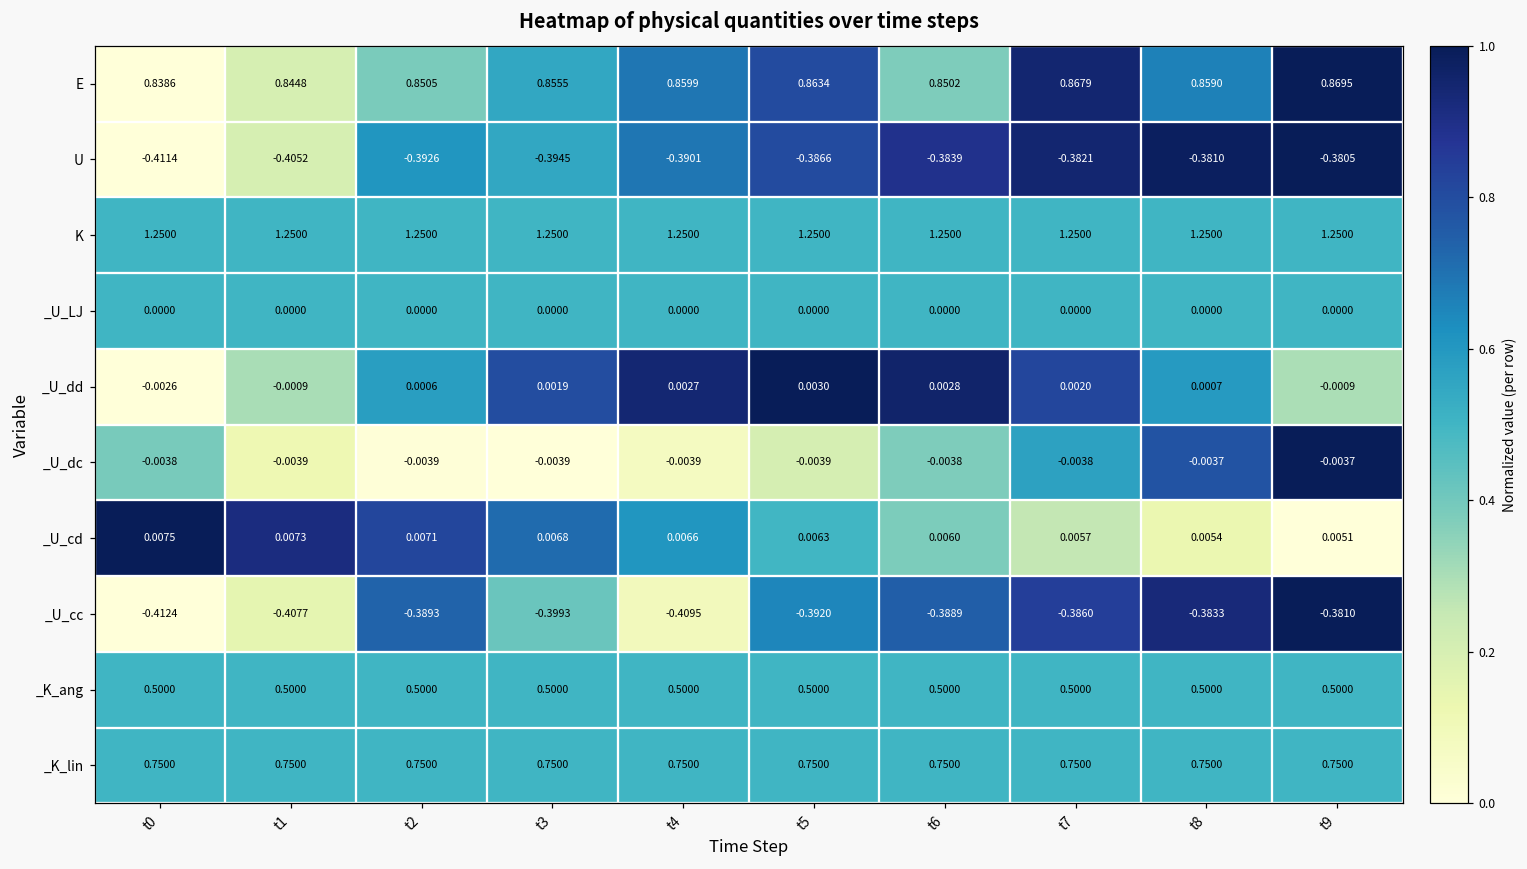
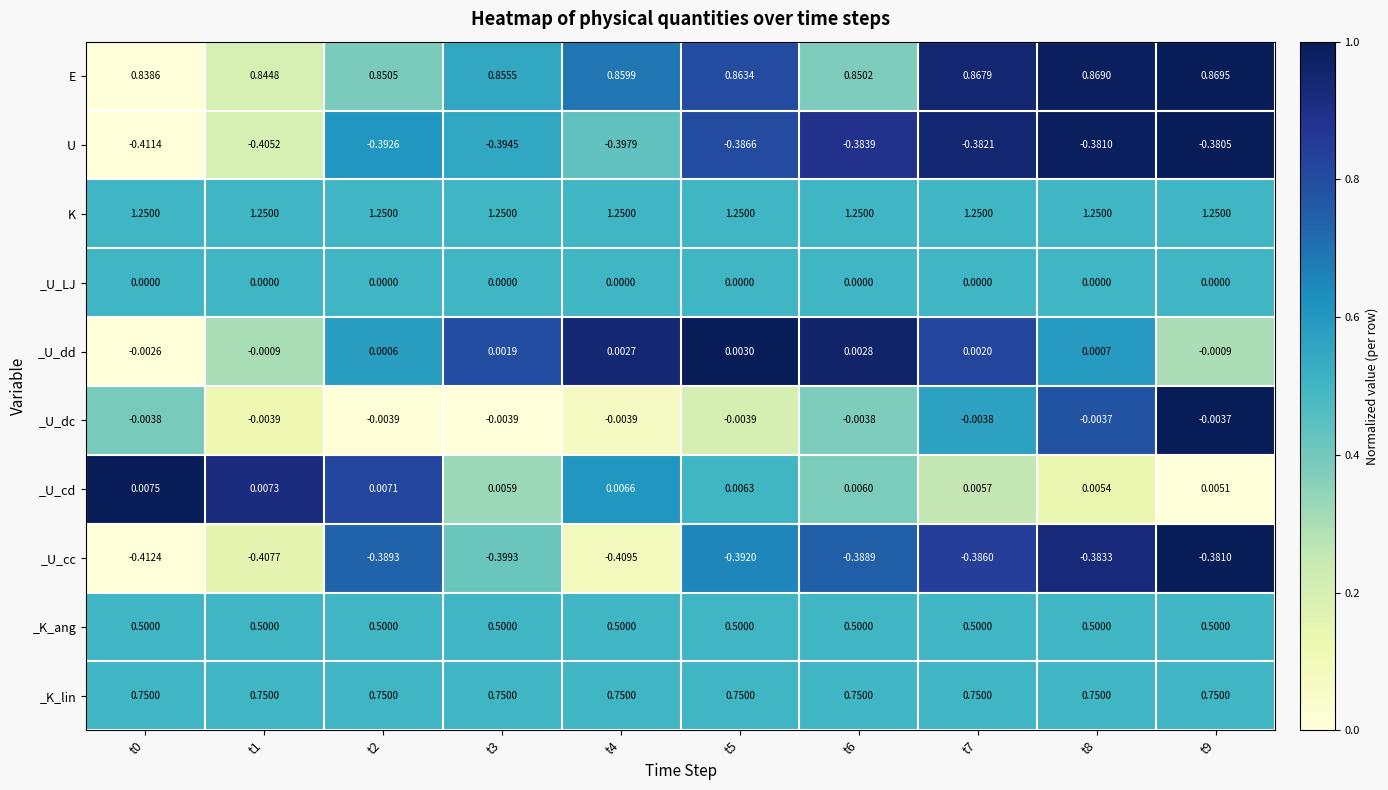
E, t8: 0.8590 -> 0.8690
U, t4: -0.3901 -> -0.3979
_U_cd, t3: 0.0068 -> 0.0059
